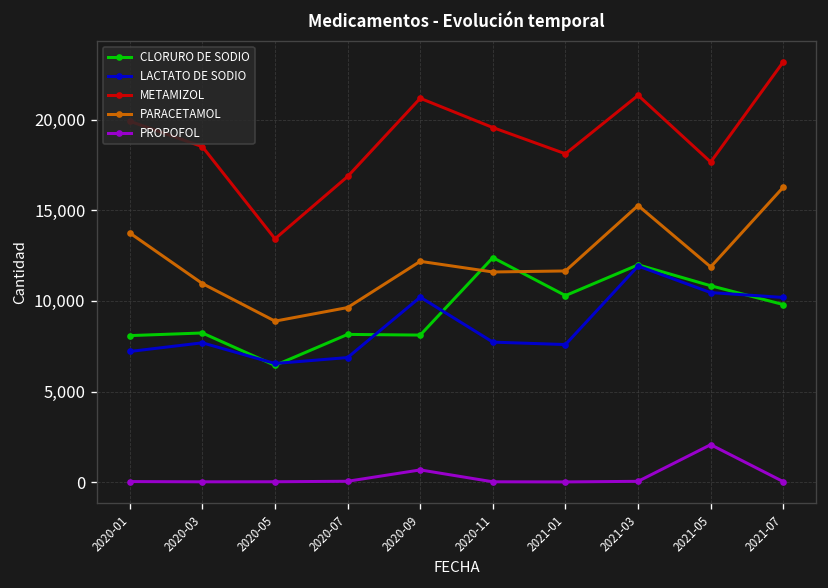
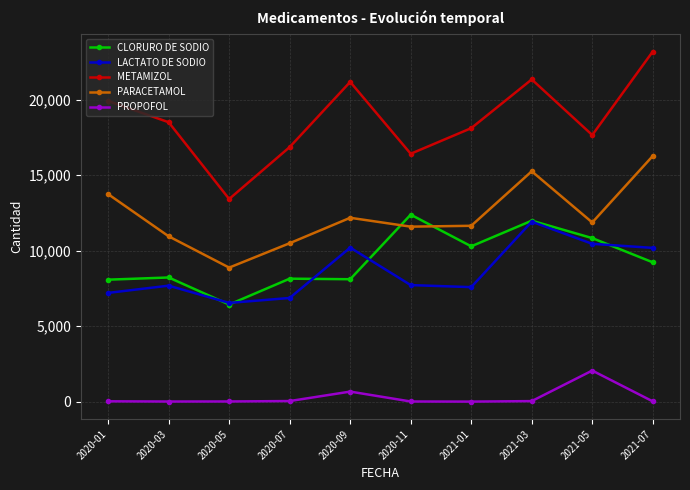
PARACETAMOL, 2020-07: 9,600 -> 10,500
METAMIZOL, 2020-11: 19,600 -> 16,400
CLORURO DE SODIO, 2021-07: 9,800 -> 9,200
